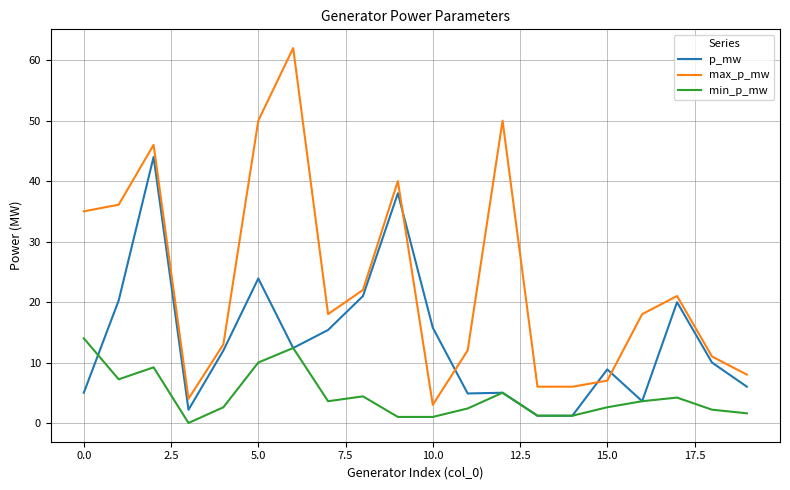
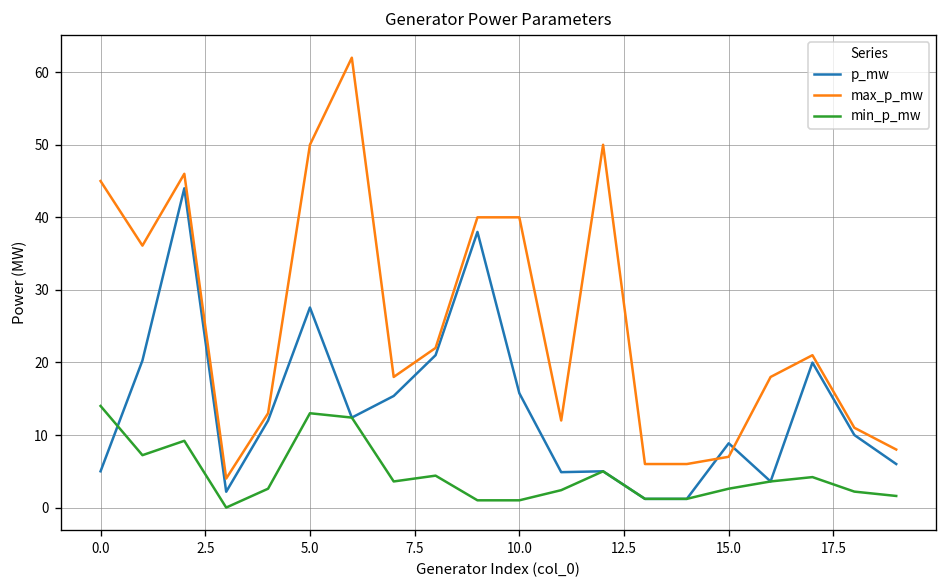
max_p_mw, 0.0: 35 -> 45
p_mw, 5.0: 24 -> 28
min_p_mw, 5.0: 10 -> 13
max_p_mw, 10.0: 3 -> 40
